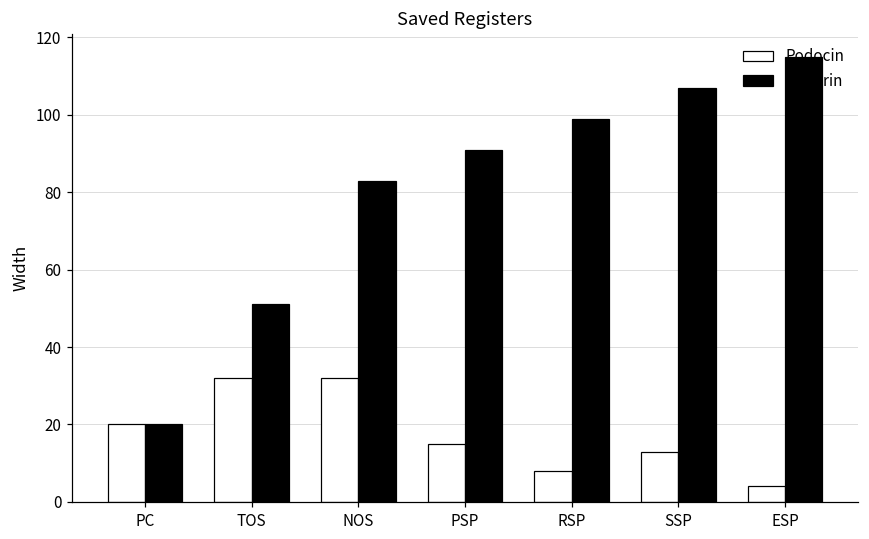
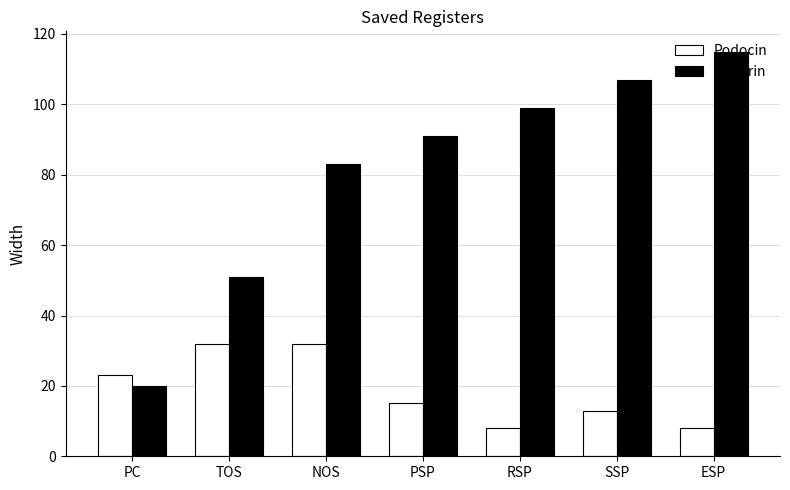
Podocin, PC: 20 -> 23
Podocin, ESP: 4 -> 8
